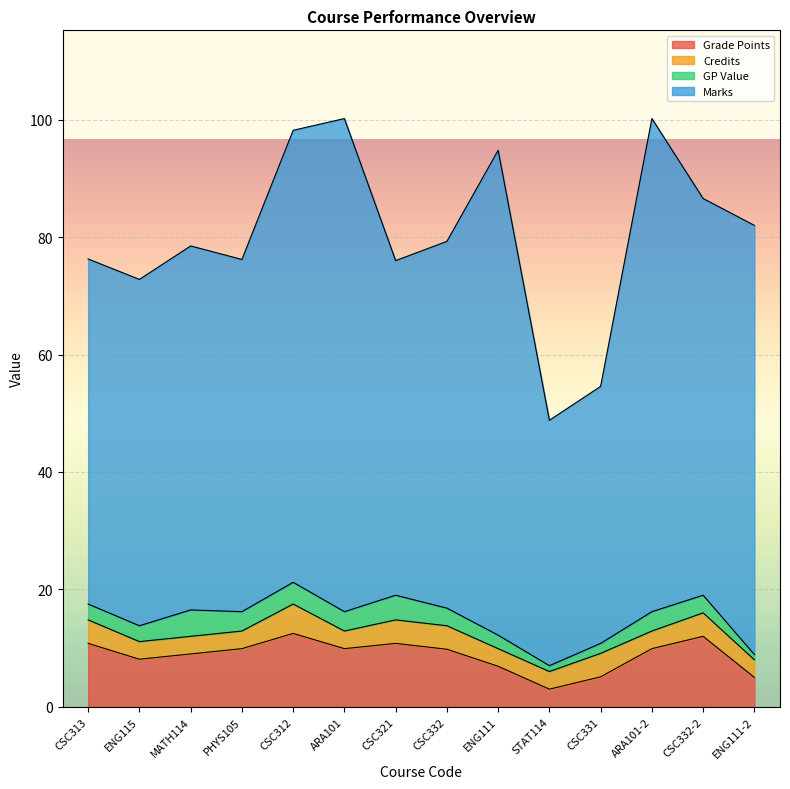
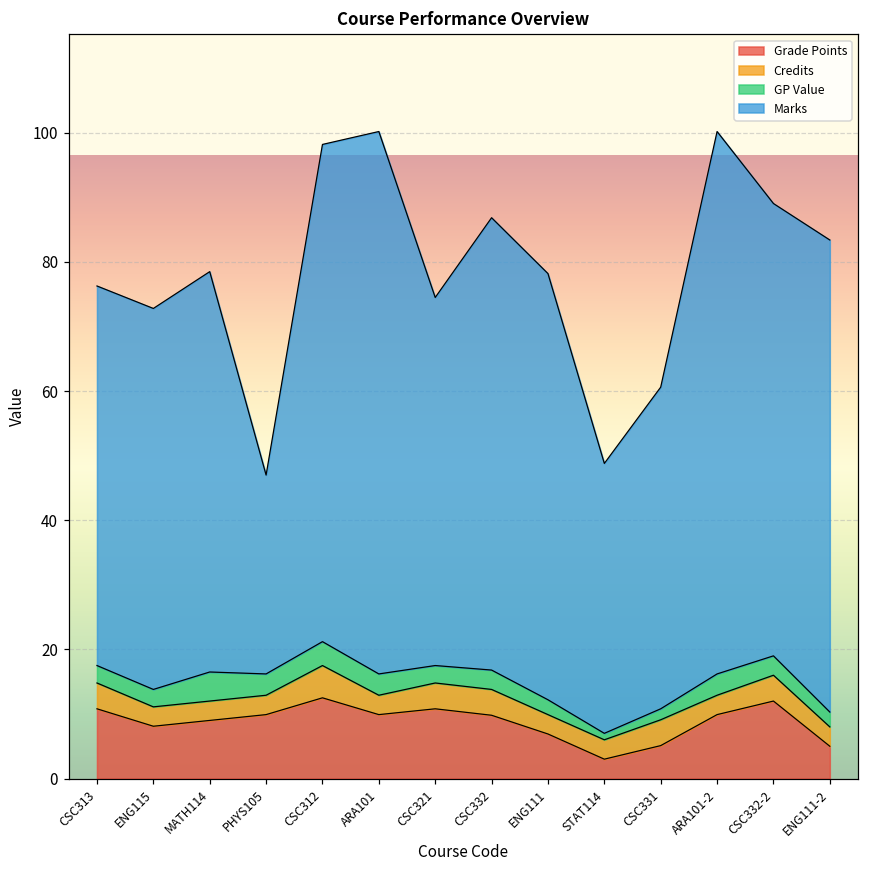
Marks, PHYS105: 60 -> 31
GP Value, CSC321: 4 -> 3
Marks, CSC332: 62 -> 70
Marks, ENG111: 83 -> 66
Marks, CSC331: 44 -> 50
Marks, CSC332-2: 68 -> 70
GP Value, ENG111-2: 1 -> 2
